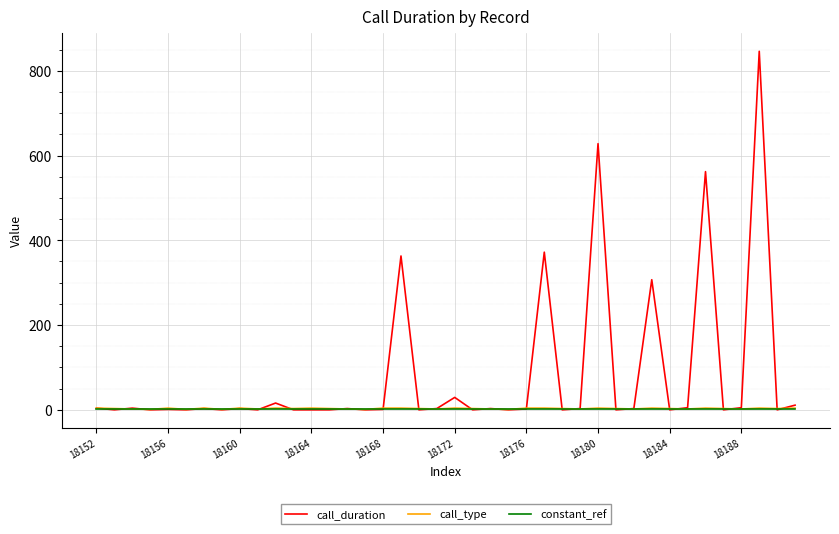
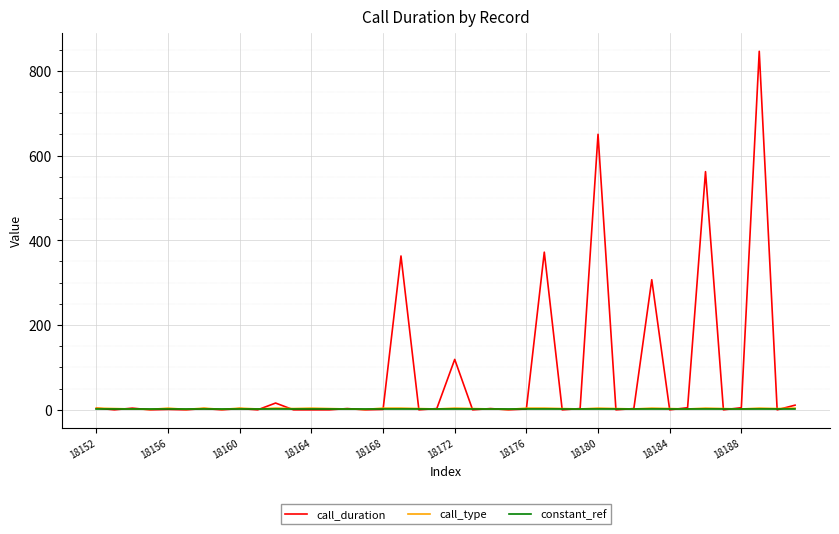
call_duration, 18172: 30 -> 120
call_duration, 18180: 630 -> 650
